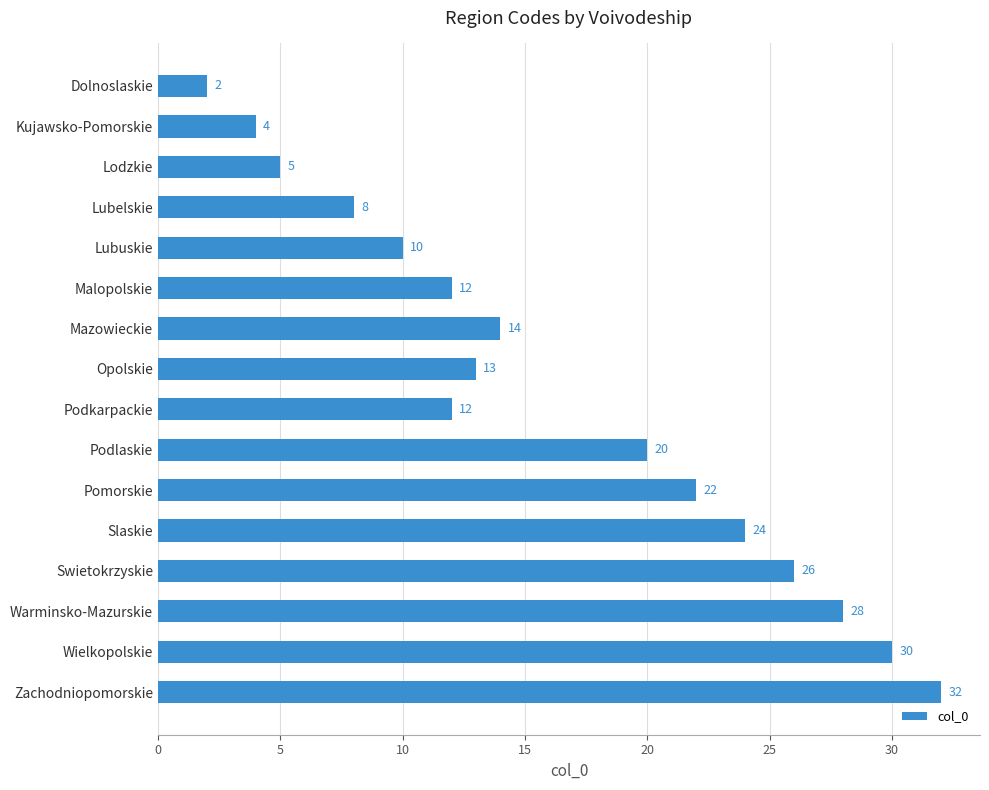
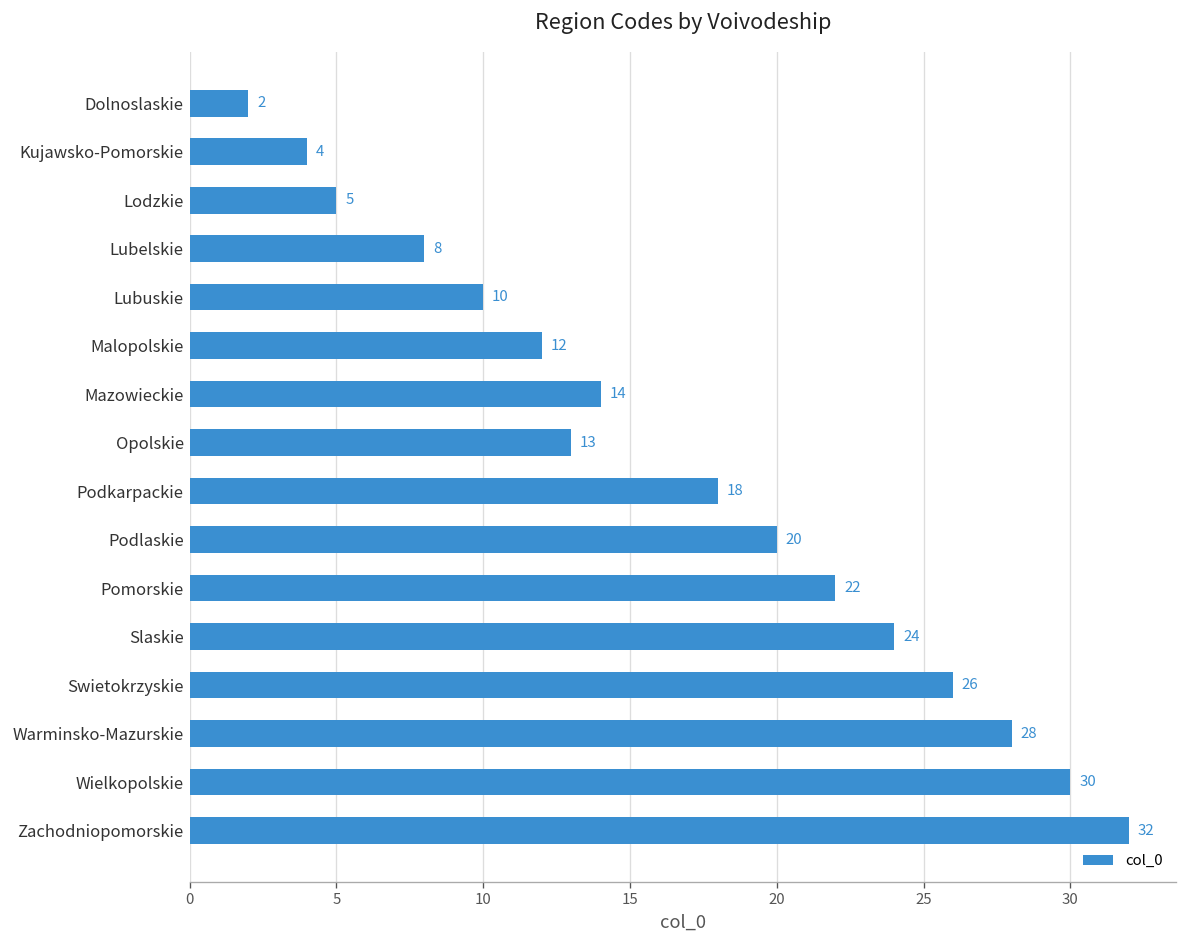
Podkarpackie: 12 -> 18
